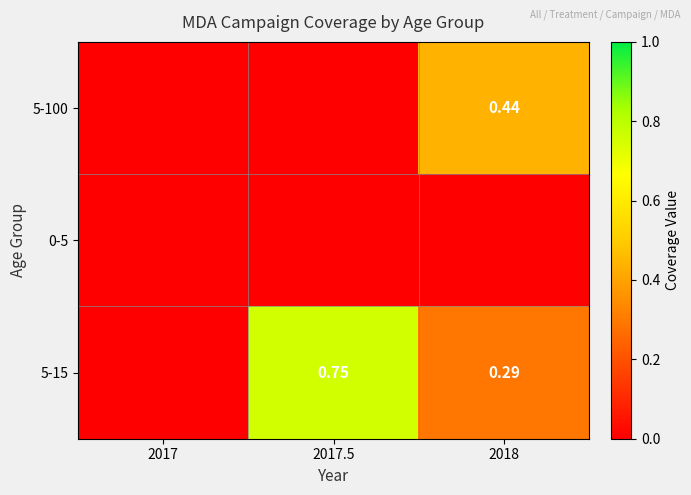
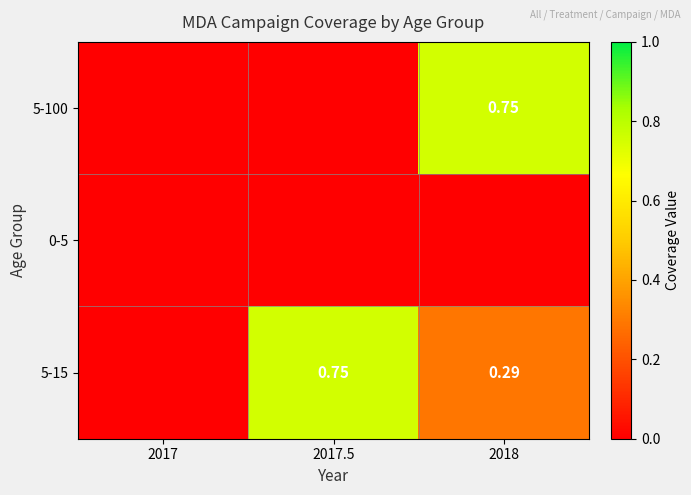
5-100, 2018: 0.44 -> 0.75
